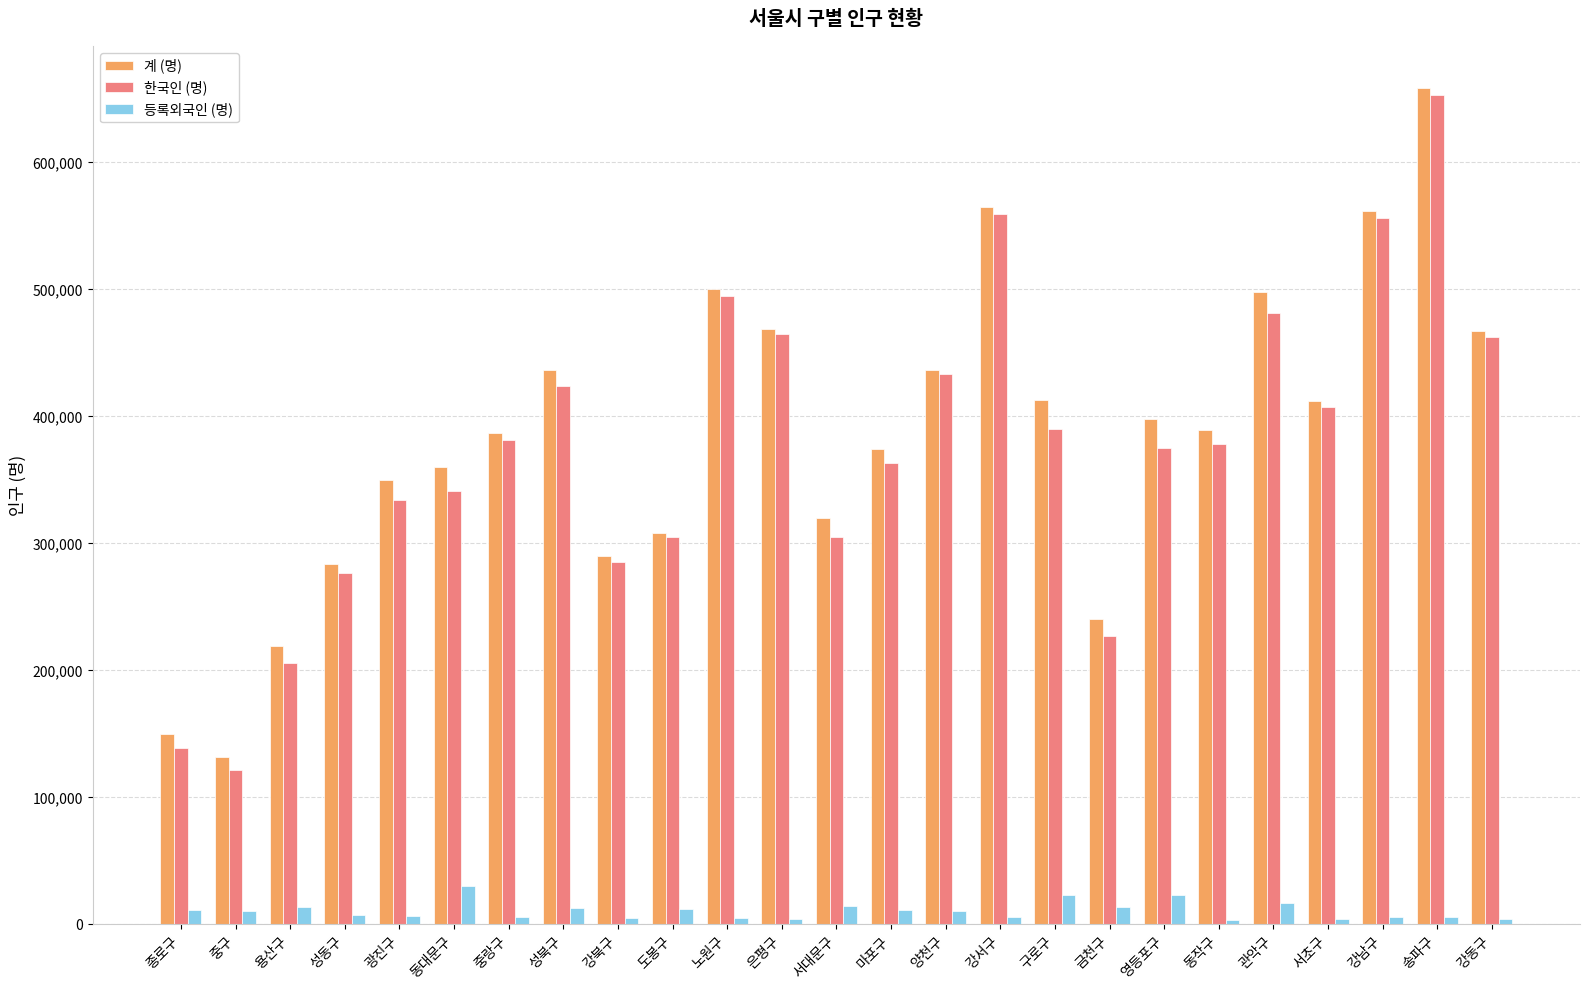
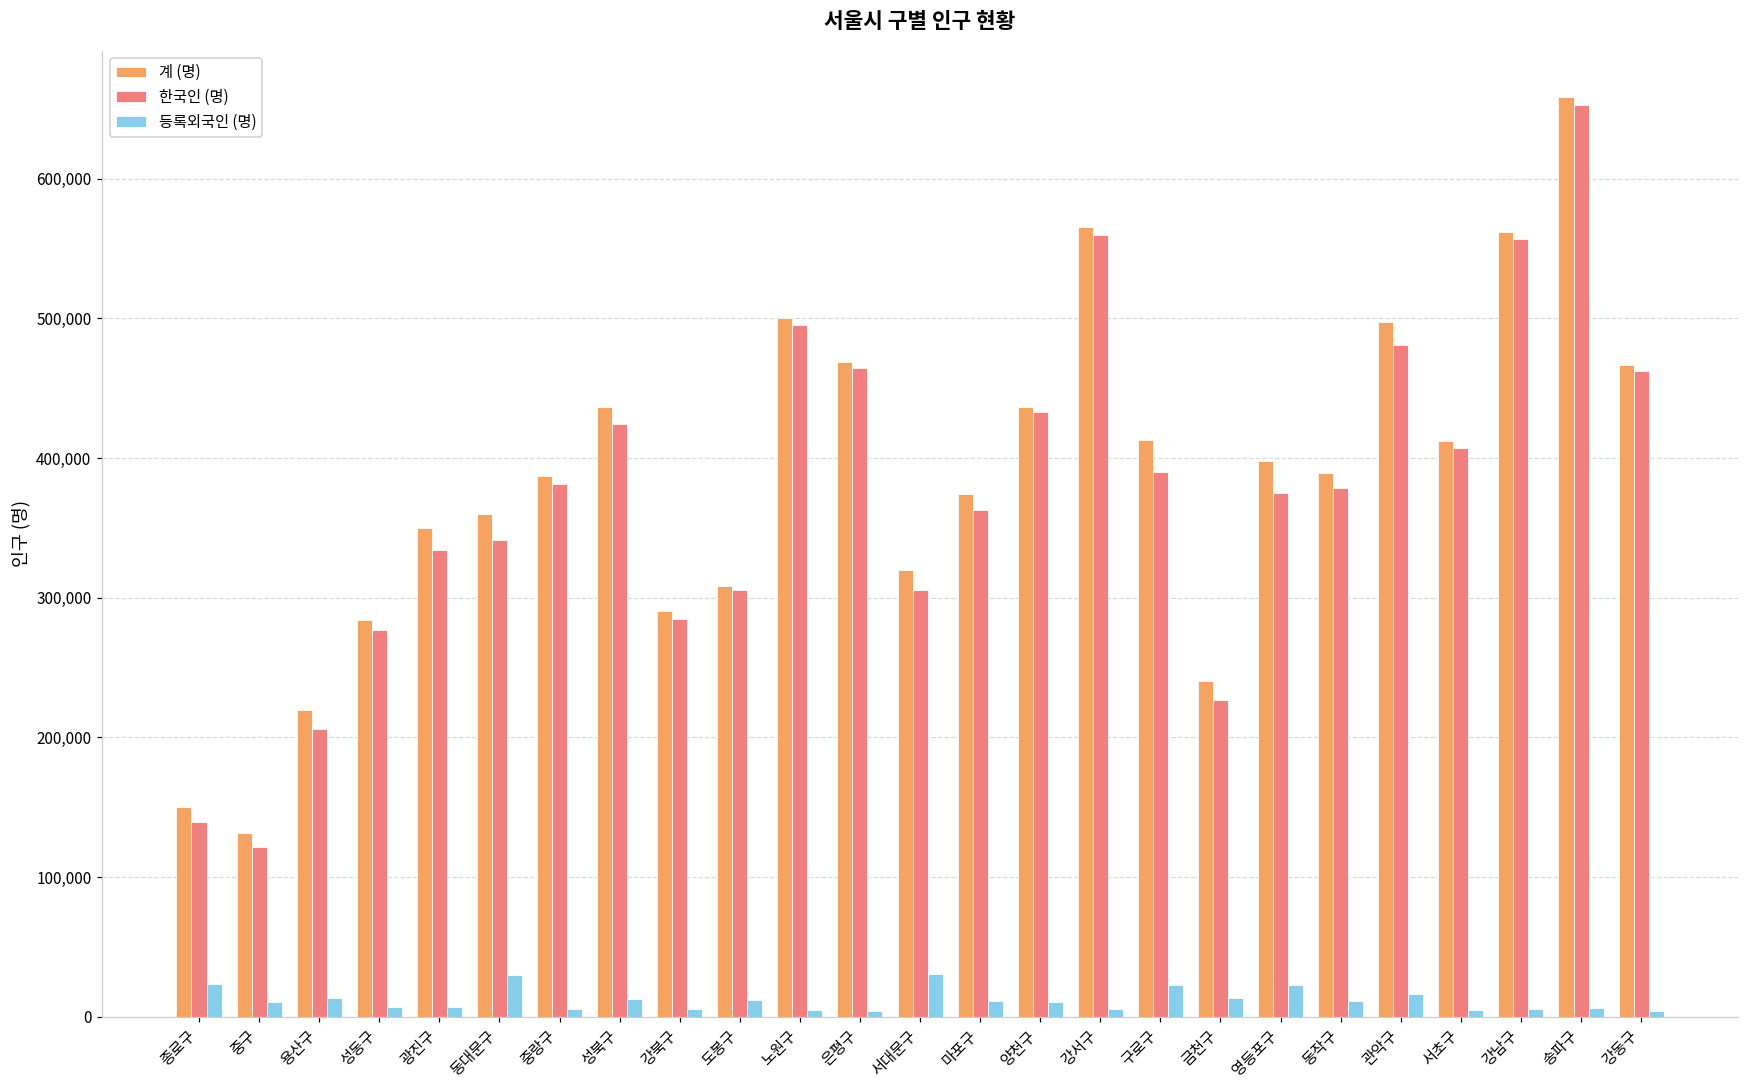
등록외국인 (명), 종로구: 11,000 -> 24,000
등록외국인 (명), 서대문구: 15,000 -> 31,000
등록외국인 (명), 동작구: 4,000 -> 11,000
